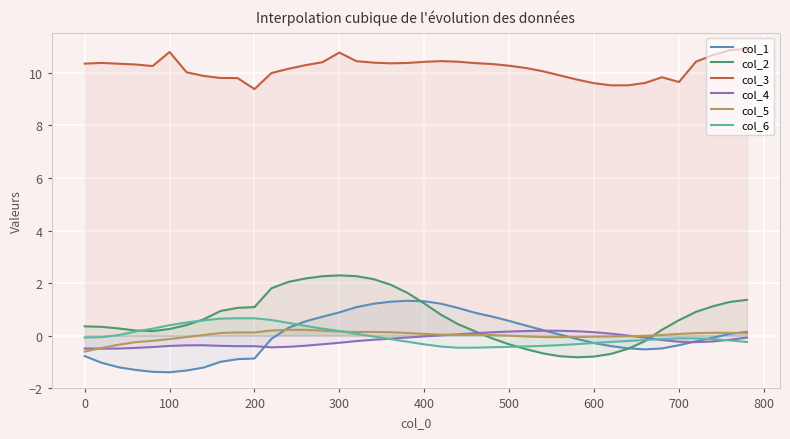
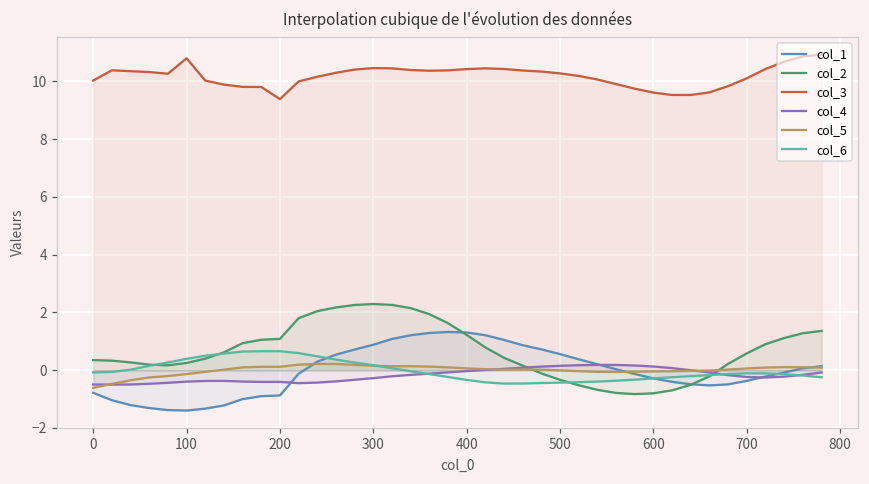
col_3, 0: 10.4 -> 10.0
col_3, 300: 10.8 -> 10.5
col_3, 700: 9.7 -> 10.1
